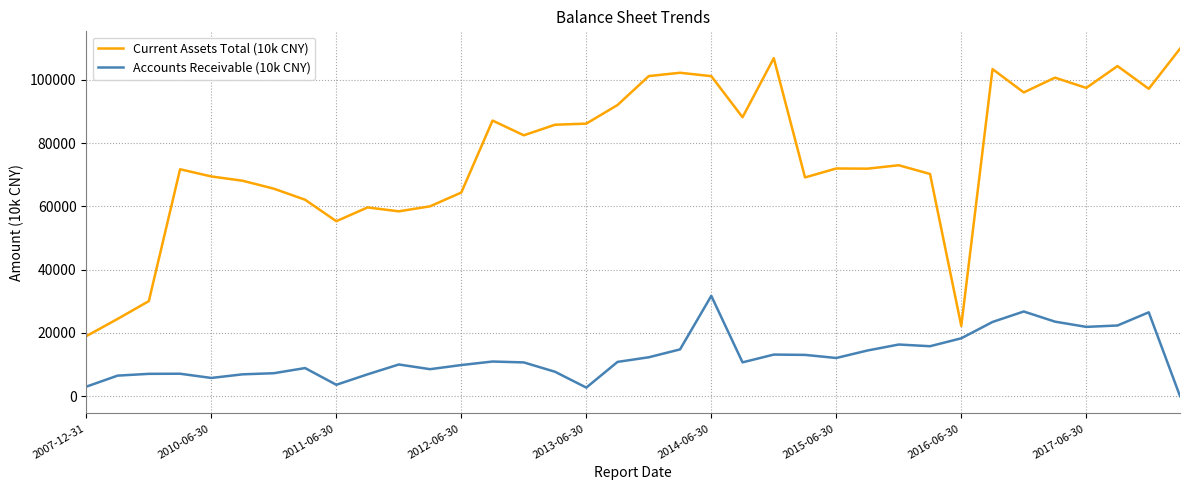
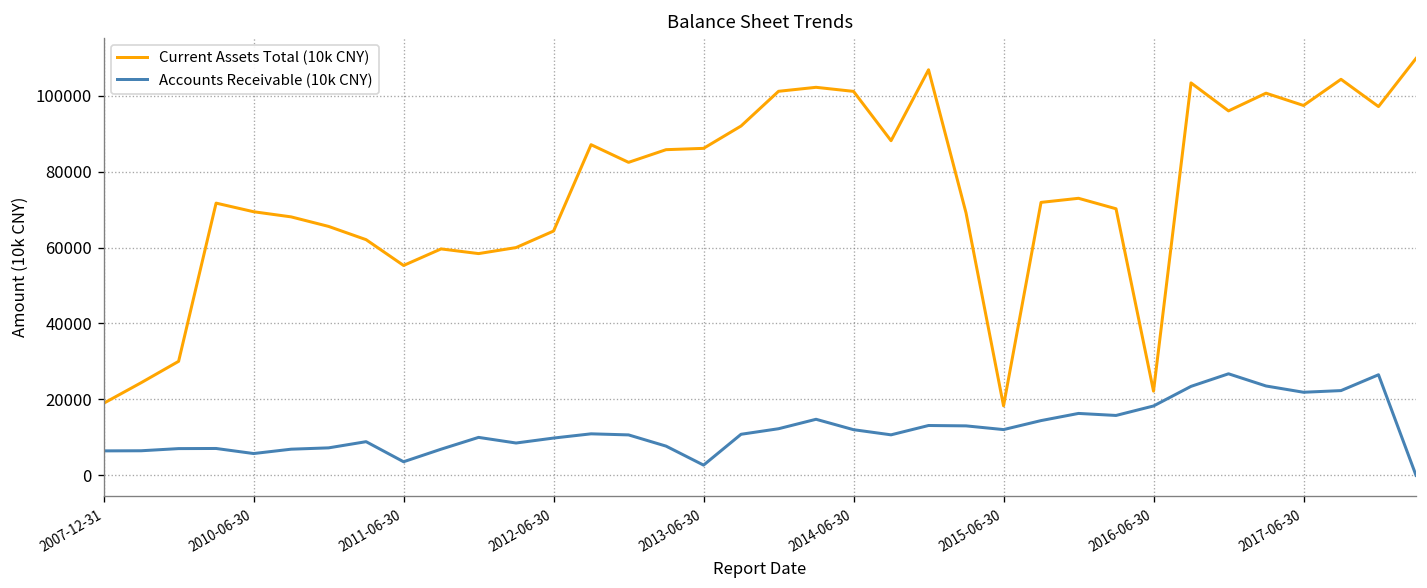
Accounts Receivable (10k CNY), 2007-12-31: 3000 -> 6000
Accounts Receivable (10k CNY), 2014-06-30: 32000 -> 12000
Current Assets Total (10k CNY), 2015-06-30: 72000 -> 18000
